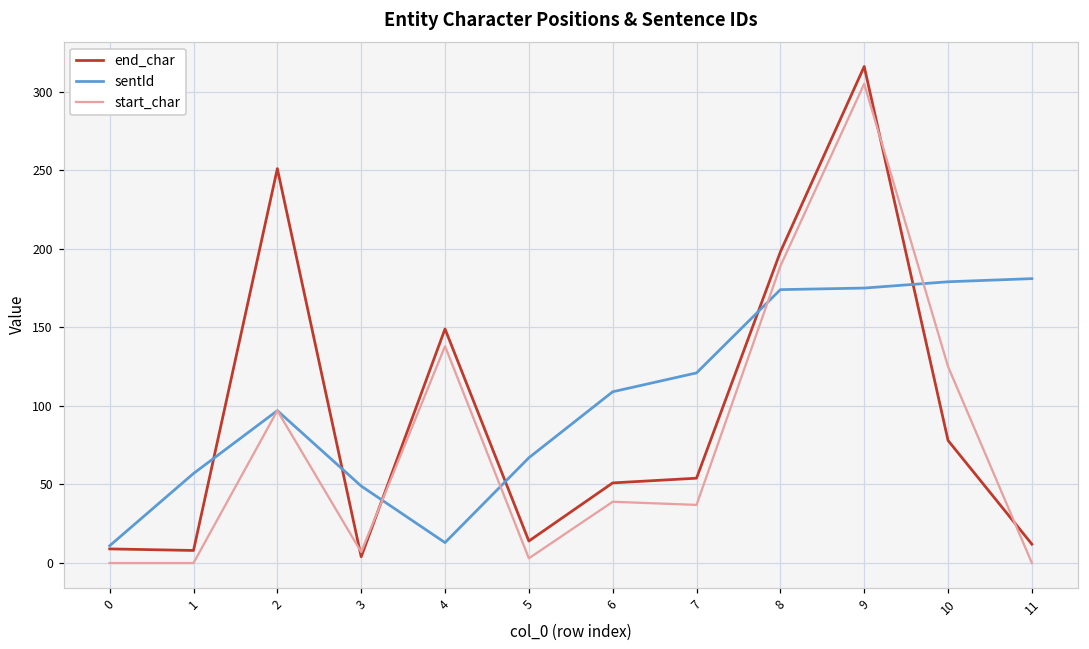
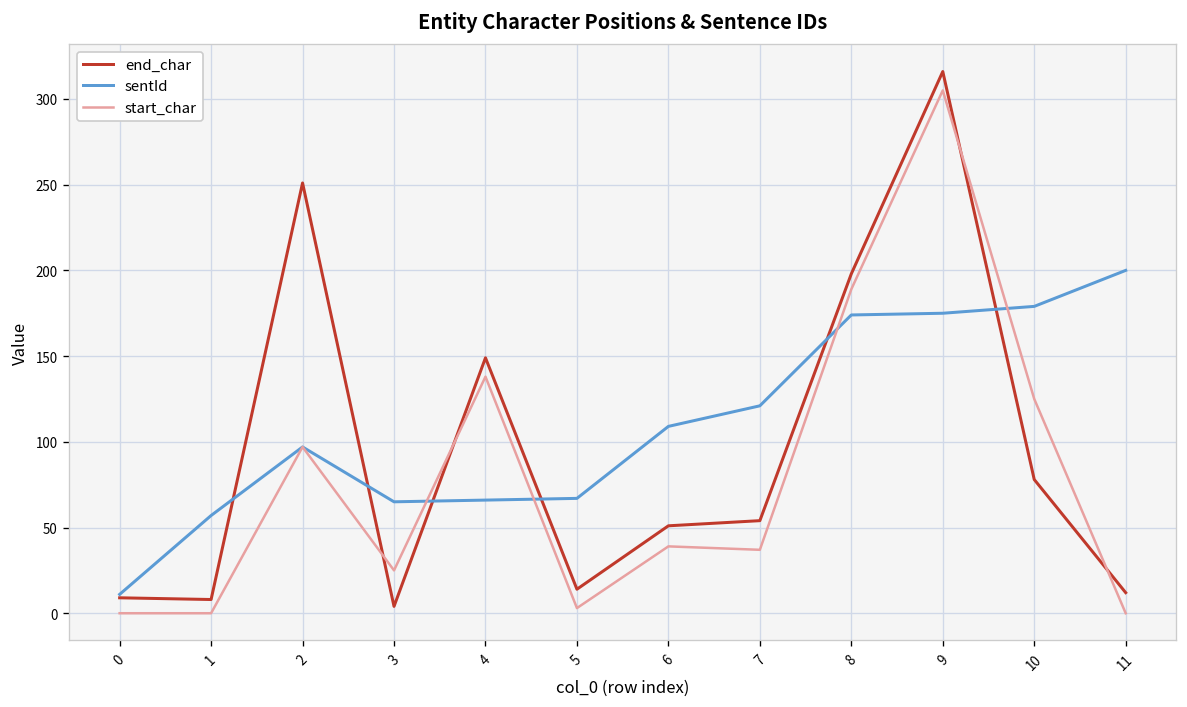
sentId, 3: 49 -> 65
start_char, 3: 7 -> 25
sentId, 4: 13 -> 66
sentId, 11: 181 -> 200
